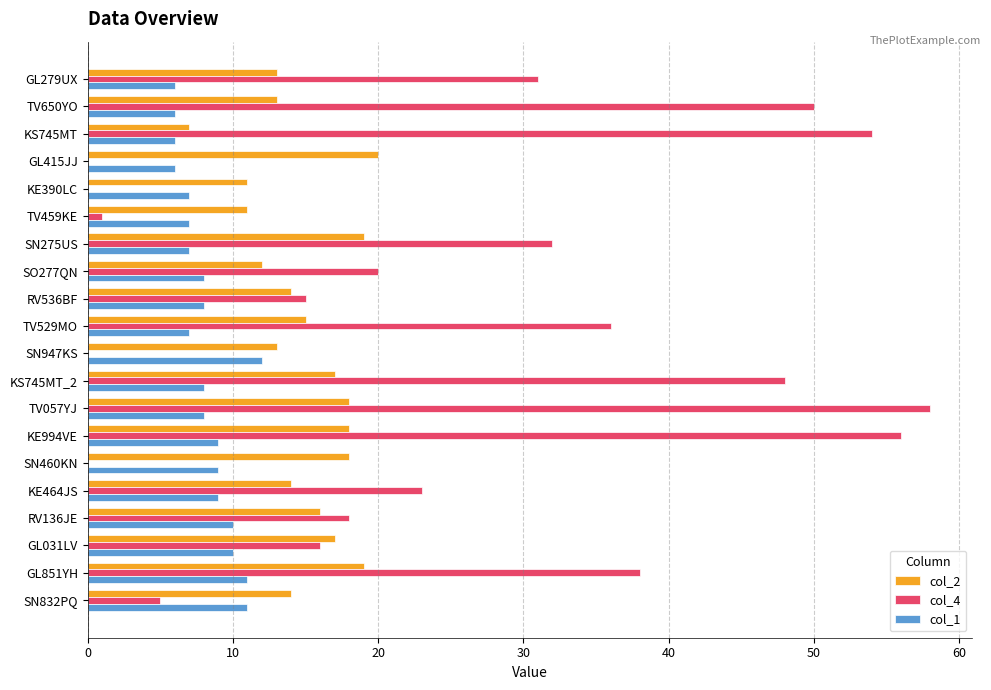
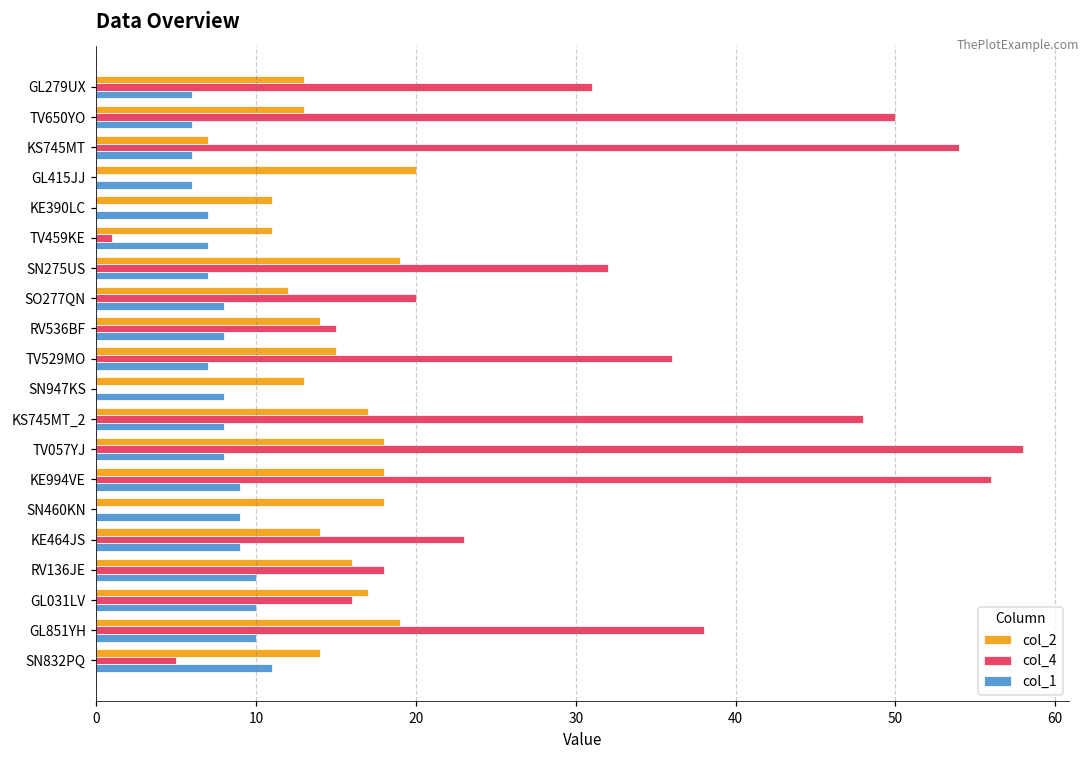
col_1, SN947KS: 12 -> 8
col_1, GL851YH: 11 -> 10
